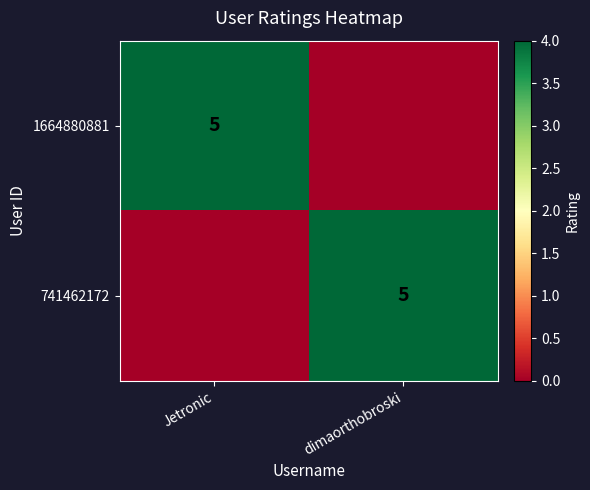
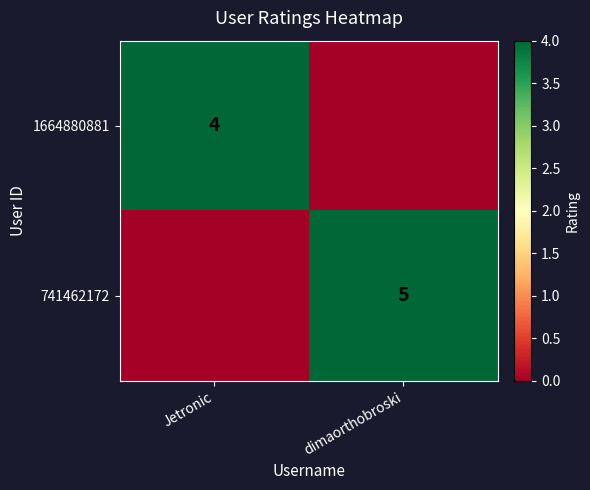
1664880881, Jetronic: 5 -> 4
